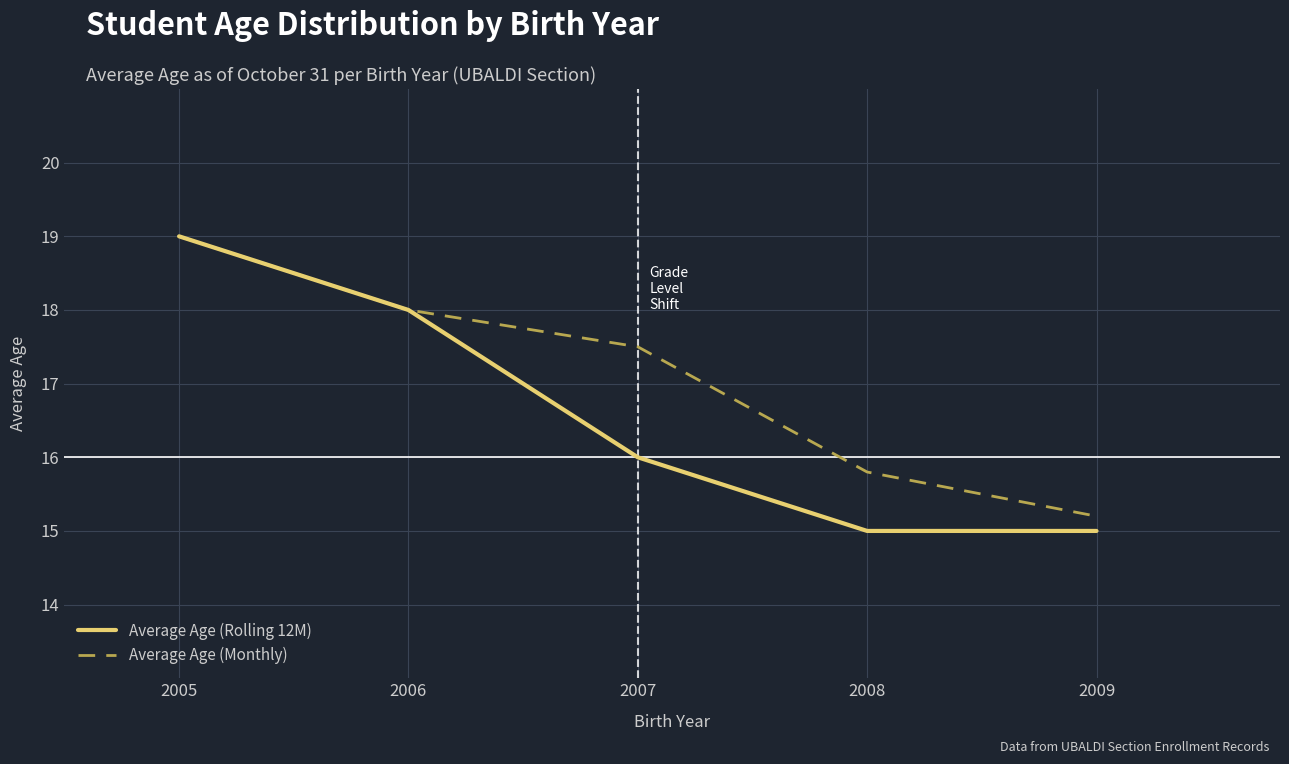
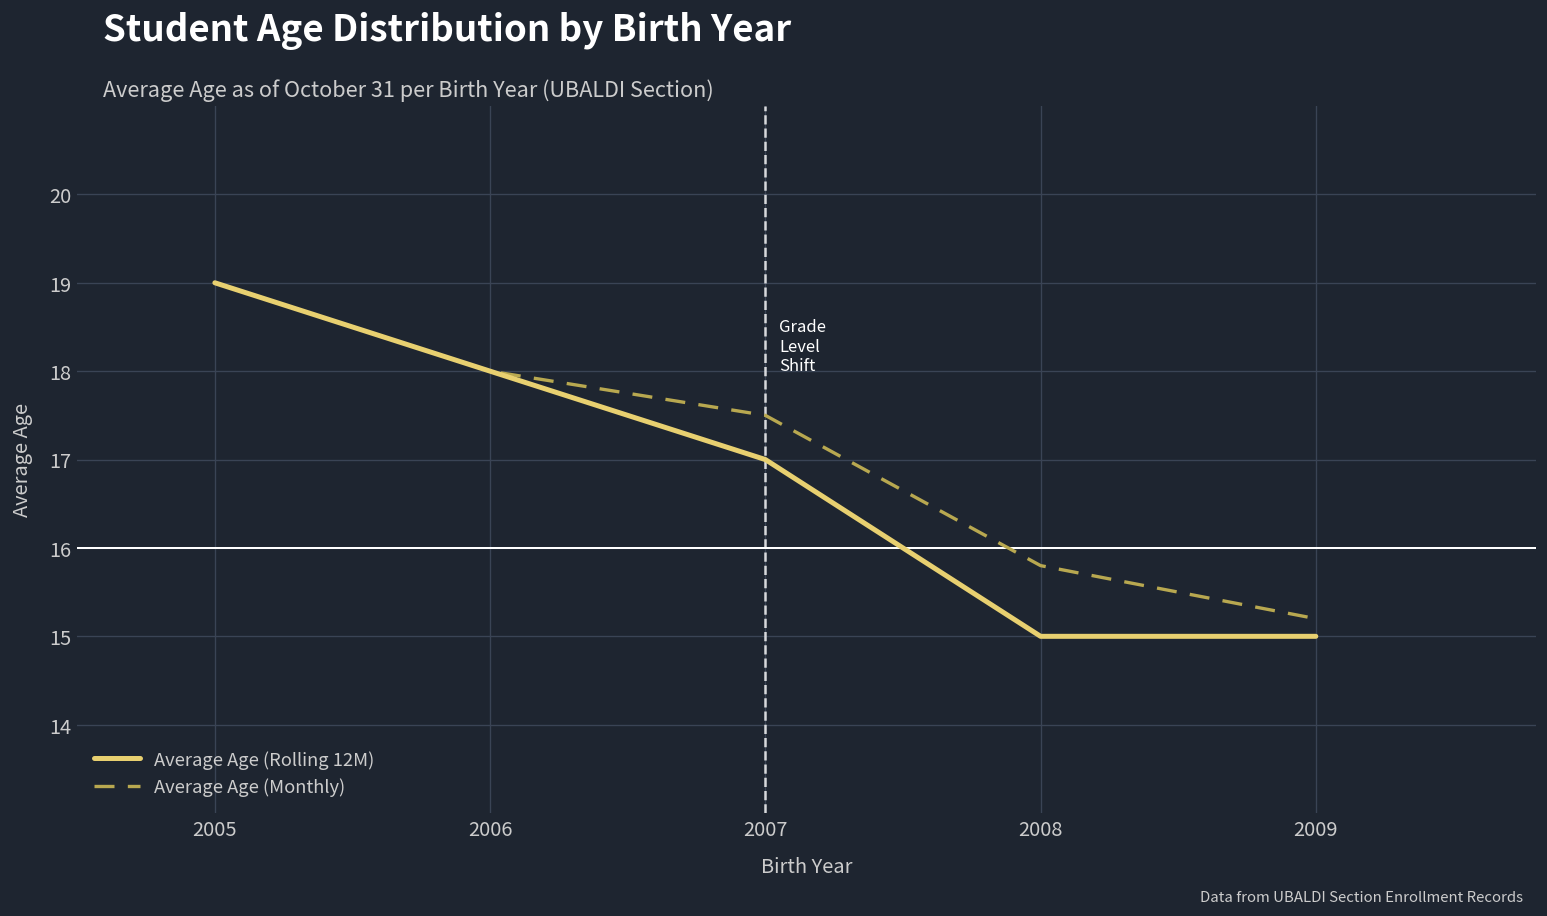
Average Age (Rolling 12M), 2007: 16 -> 17
